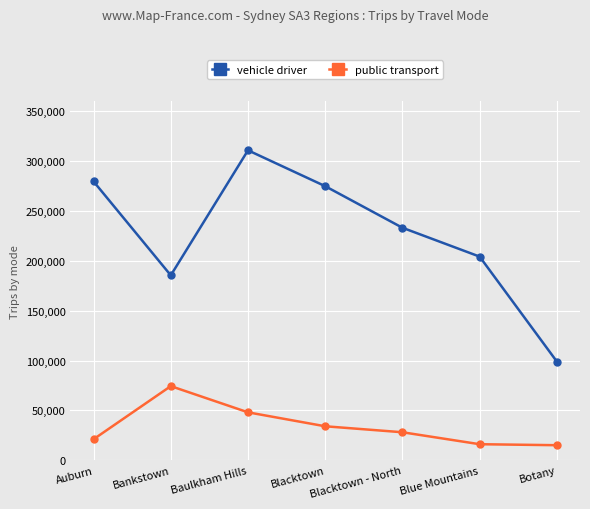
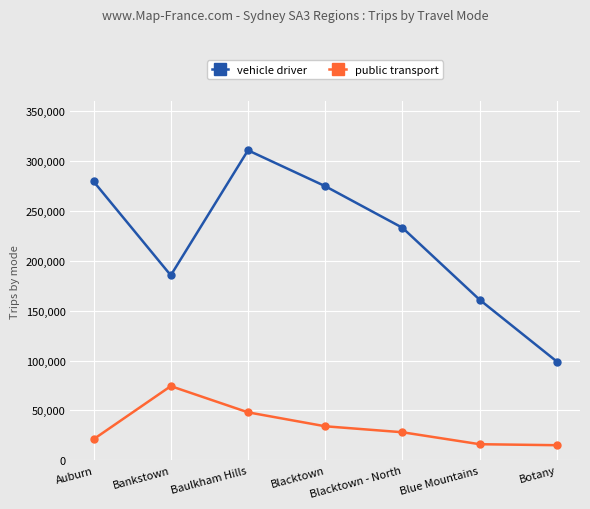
vehicle driver, Blue Mountains: 200,000 -> 160,000
